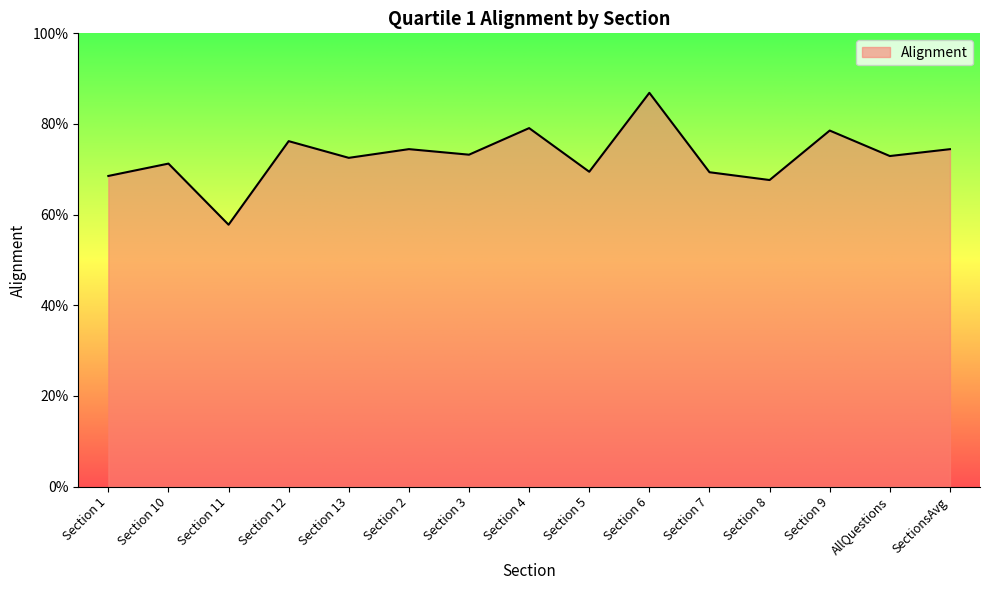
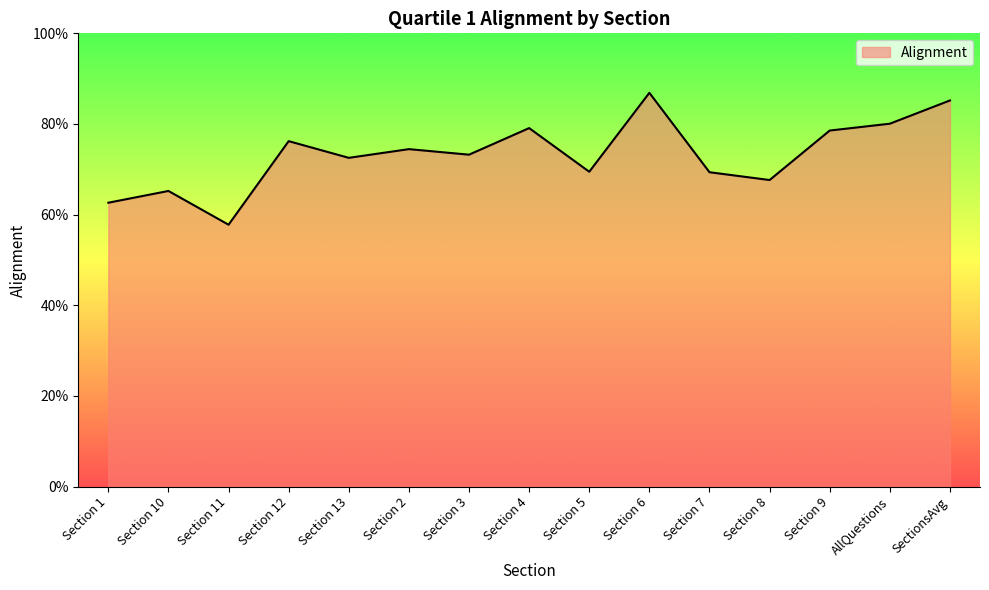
Section 1: 69% -> 63%
Section 10: 71% -> 65%
AllQuestions: 73% -> 80%
SectionsAvg: 74% -> 85%
